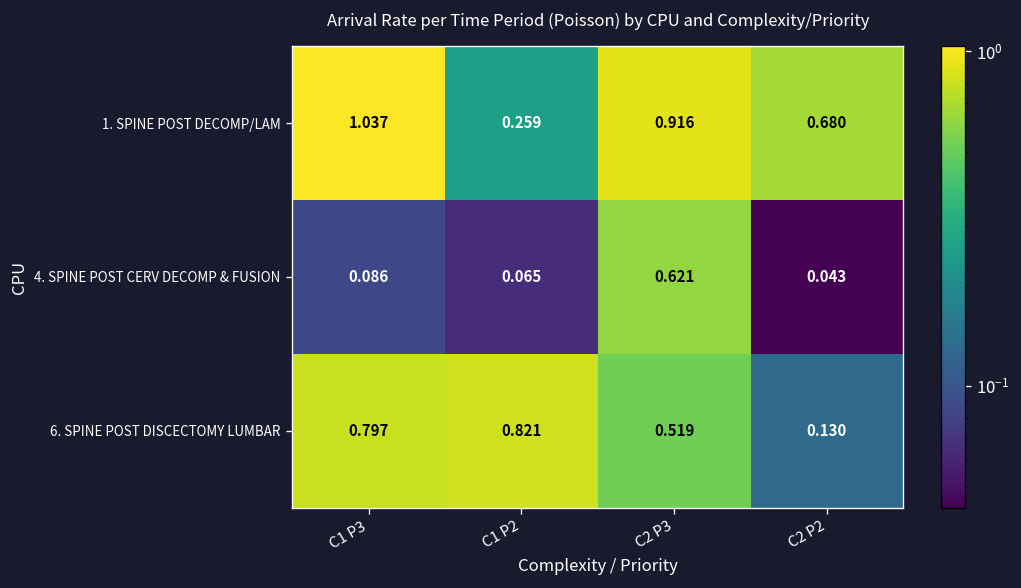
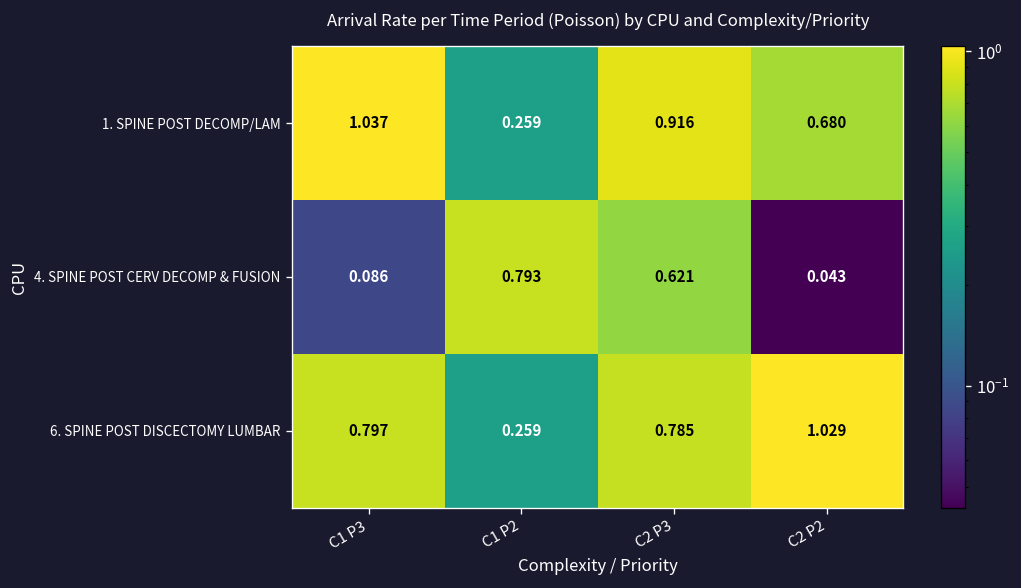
4. SPINE POST CERV DECOMP & FUSION, C1 P2: 0.065 -> 0.793
6. SPINE POST DISCECTOMY LUMBAR, C1 P2: 0.821 -> 0.259
6. SPINE POST DISCECTOMY LUMBAR, C2 P3: 0.519 -> 0.785
6. SPINE POST DISCECTOMY LUMBAR, C2 P2: 0.130 -> 1.029
